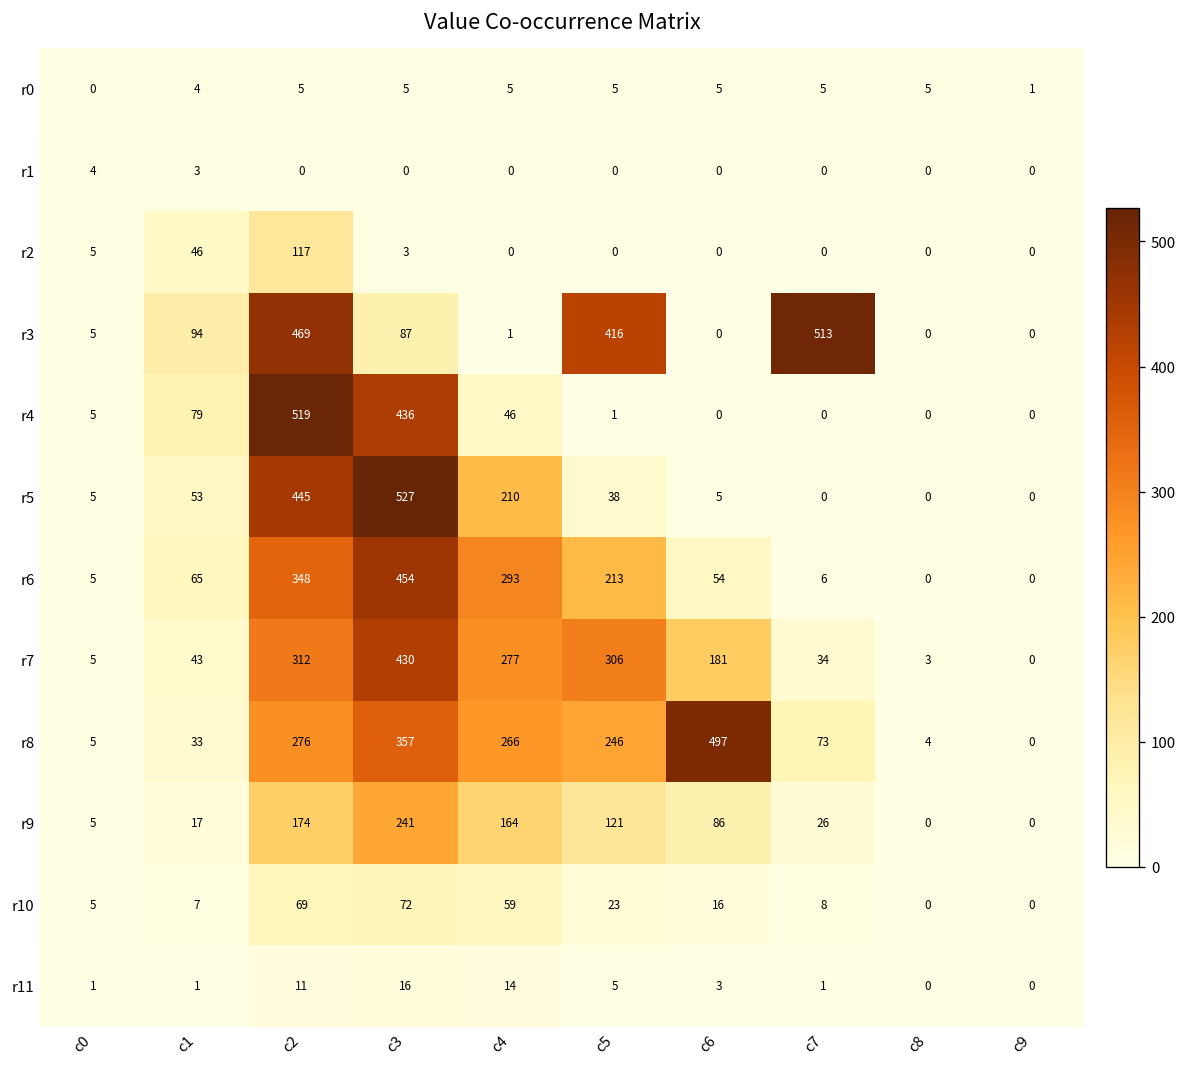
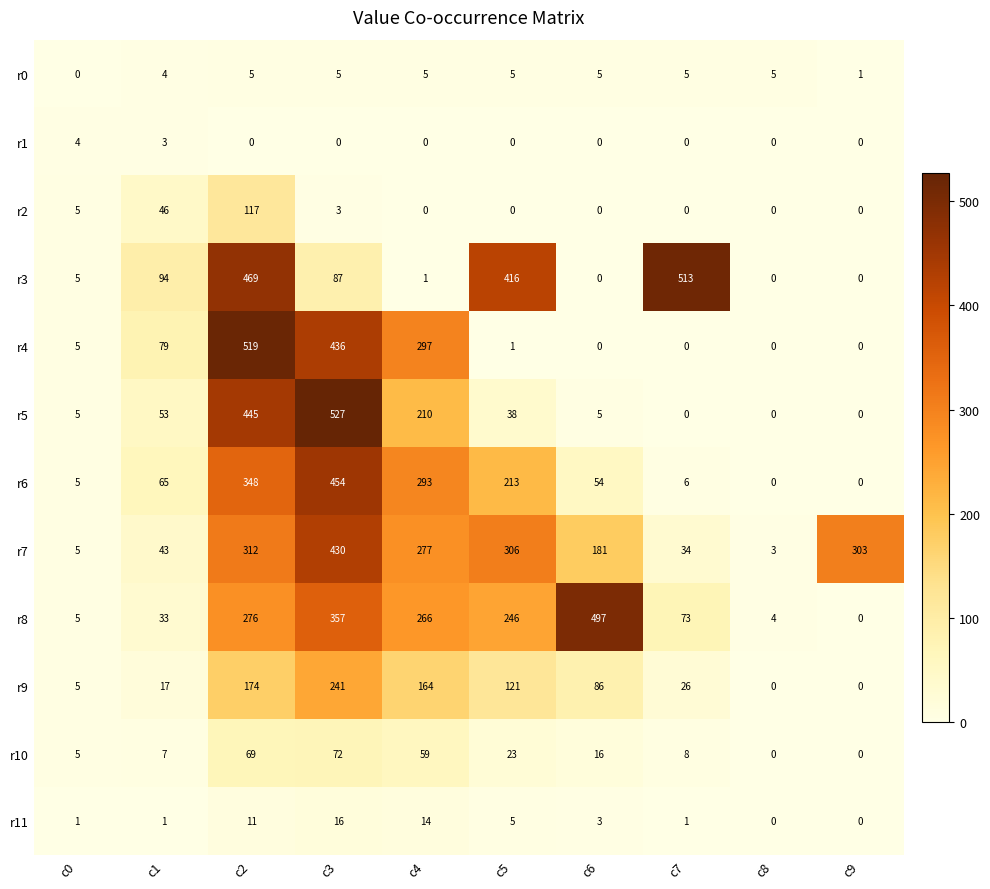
r4, c4: 46 -> 297
r7, c9: 0 -> 303
